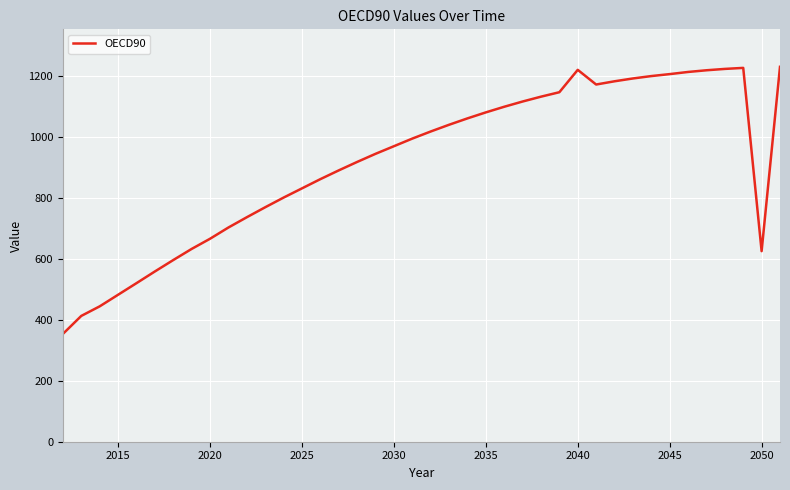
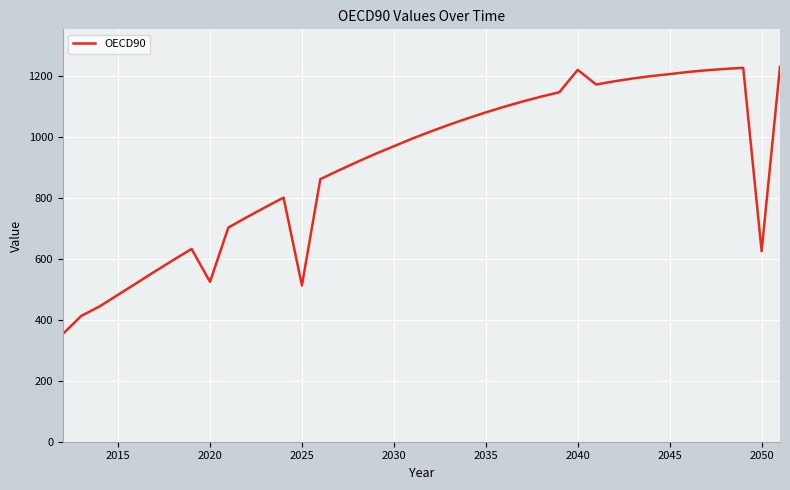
2020: 670 -> 520
2025: 830 -> 510
